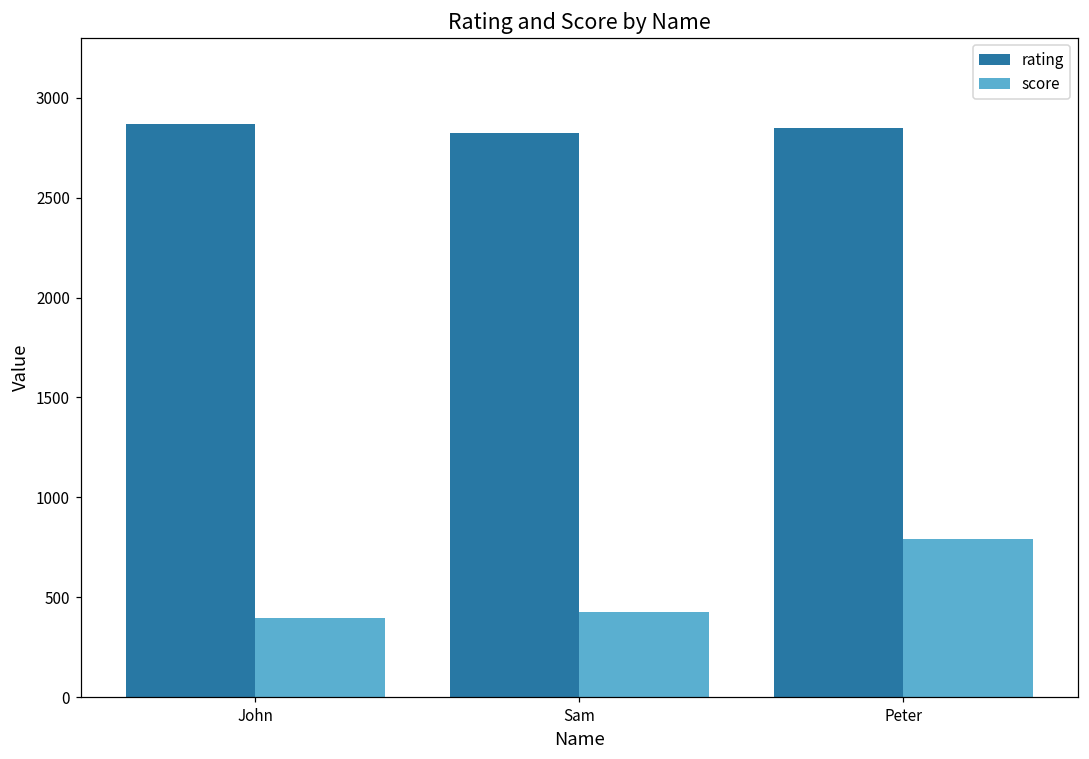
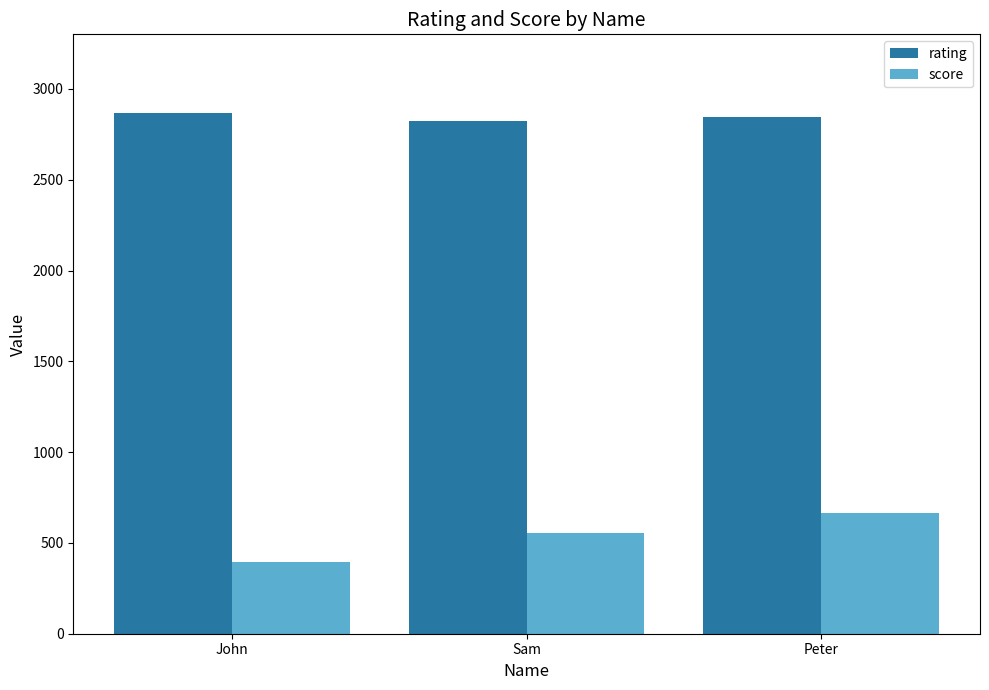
score, Sam: 430 -> 560
score, Peter: 790 -> 670
